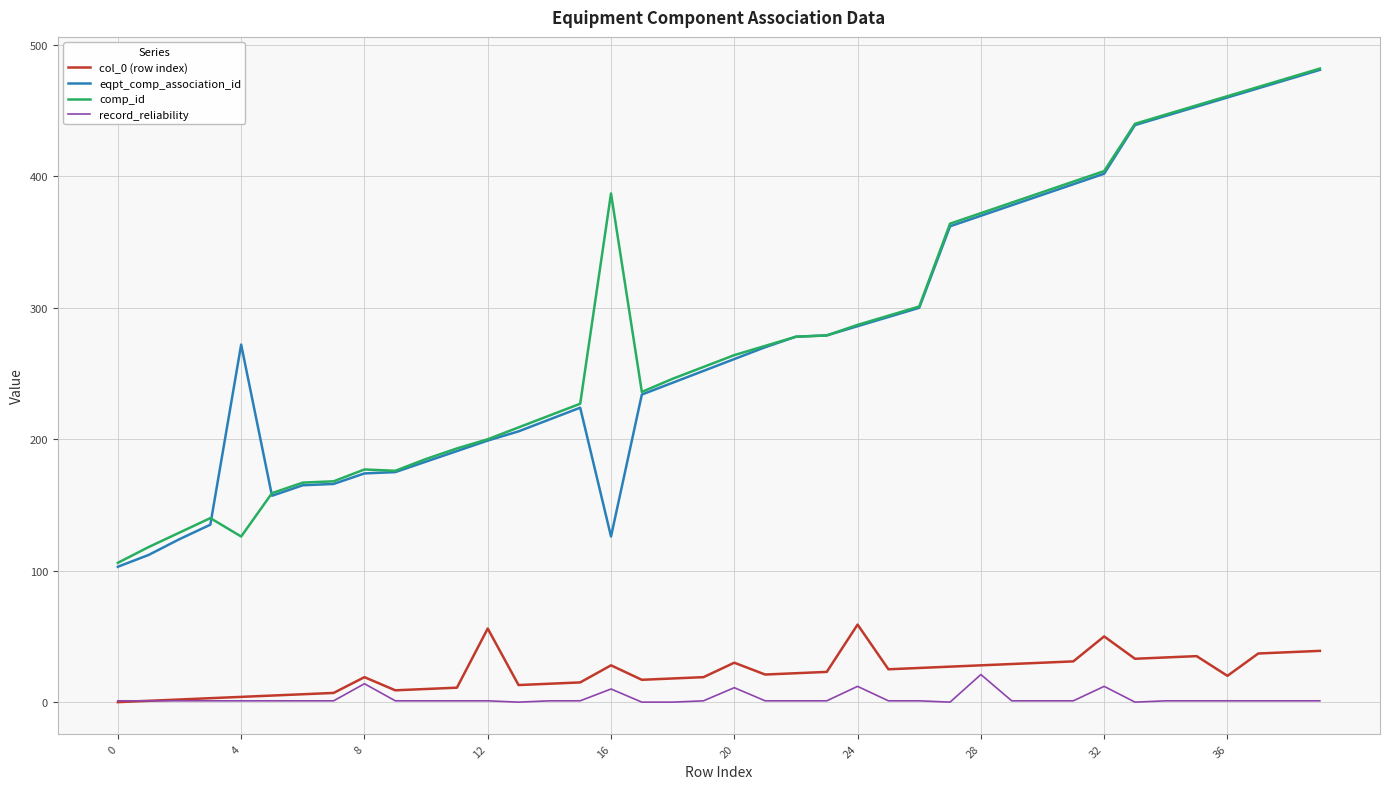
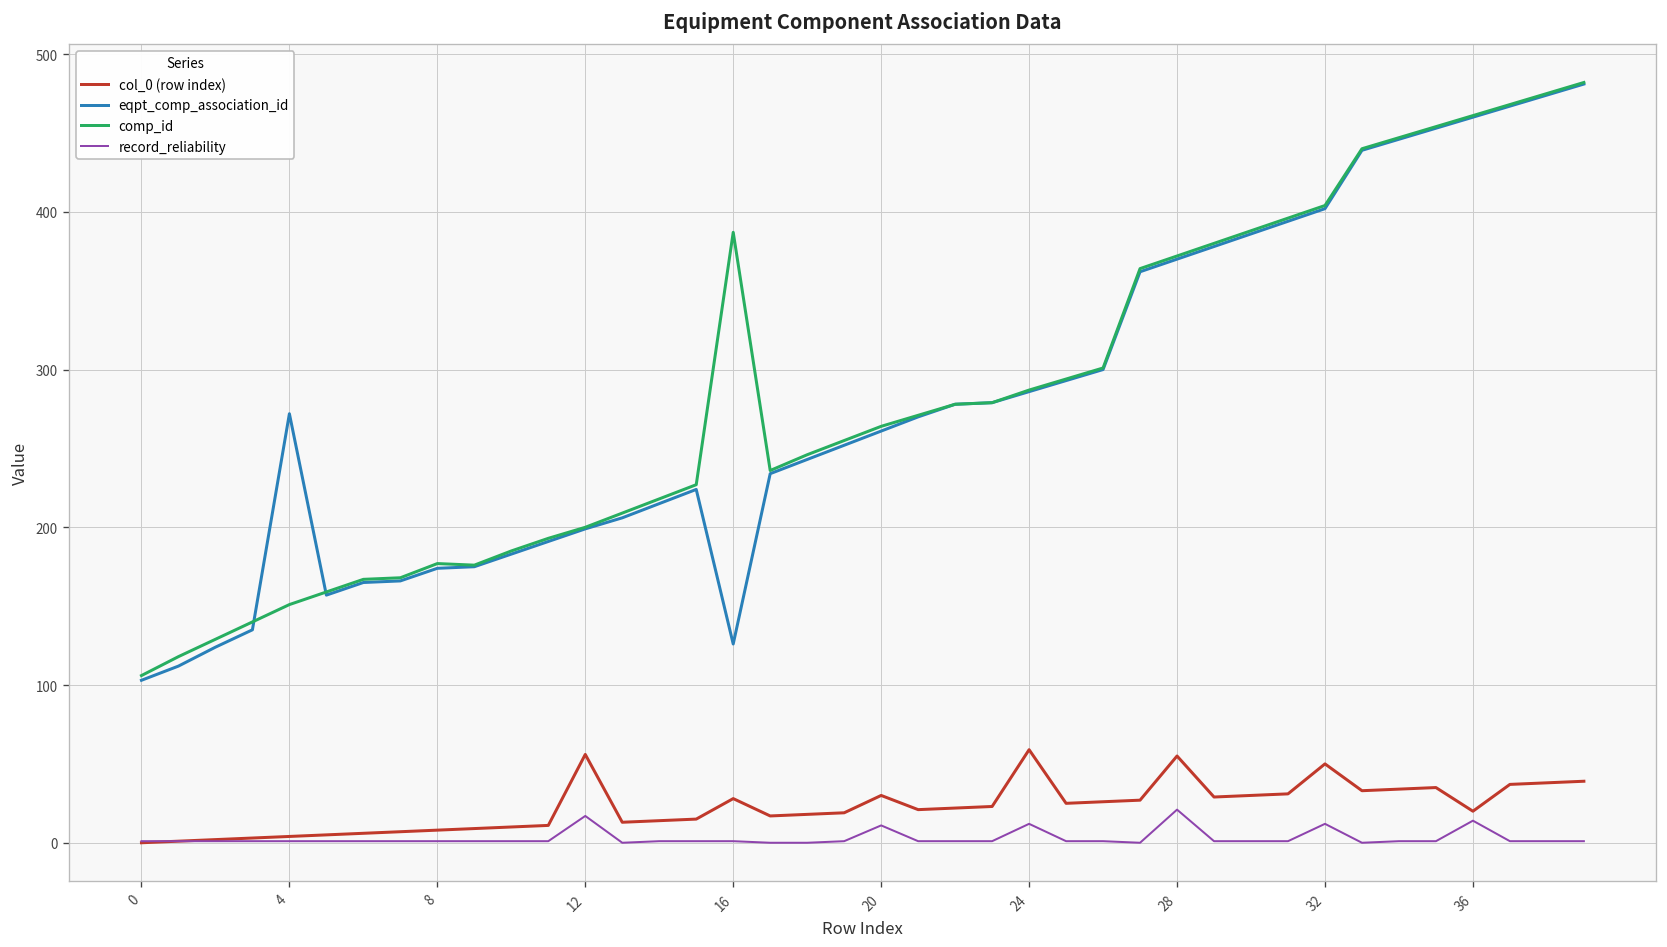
comp_id, 4: 126 -> 151
col_0 (row index), 8: 19 -> 8
record_reliability, 8: 14 -> 1
record_reliability, 12: 1 -> 17
record_reliability, 16: 10 -> 1
col_0 (row index), 28: 28 -> 55
record_reliability, 36: 1 -> 14
